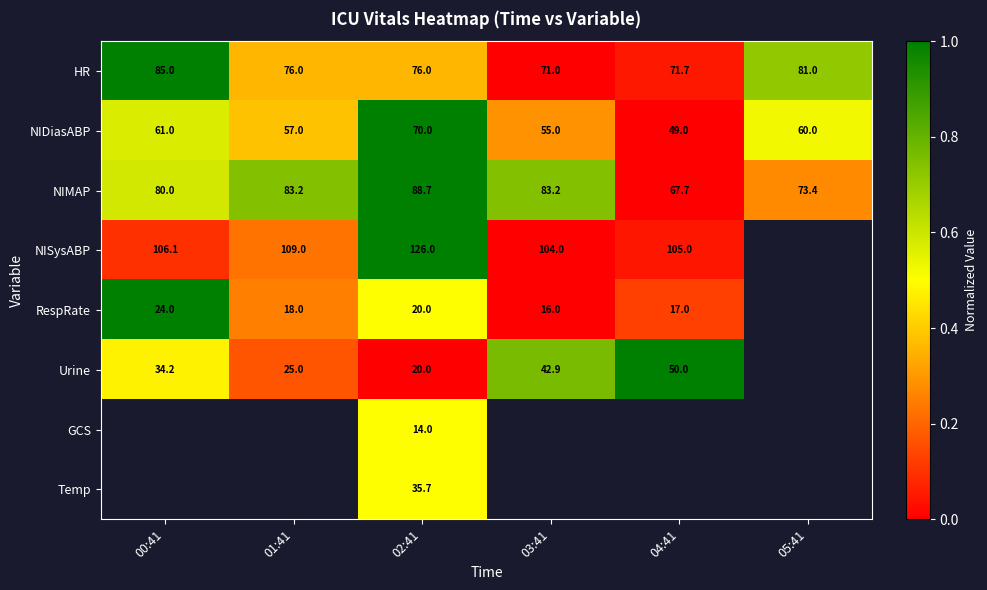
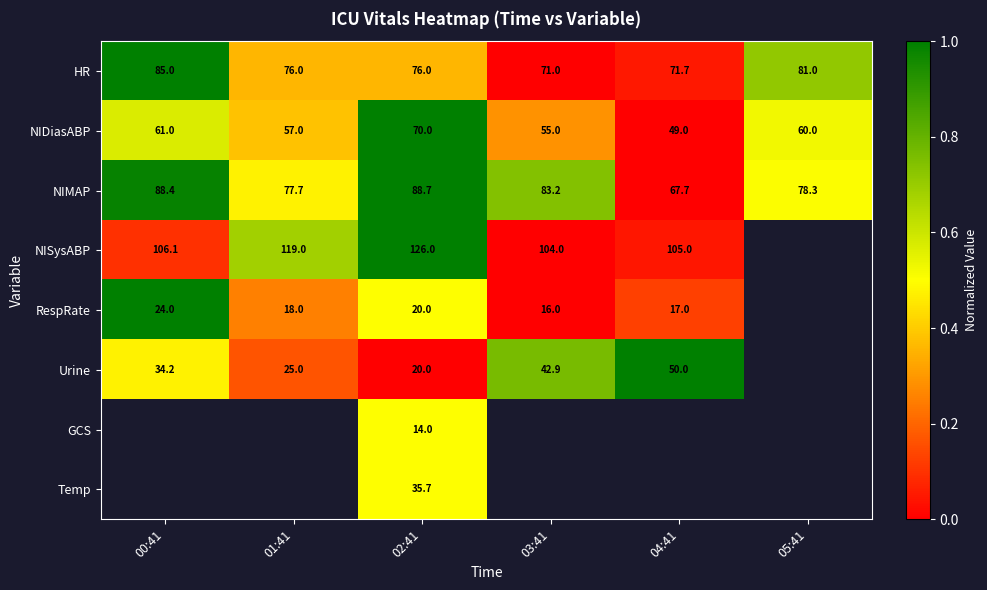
NIMAP, 00:41: 80.0 -> 88.4
NIMAP, 01:41: 83.2 -> 77.7
NIMAP, 05:41: 73.4 -> 78.3
NISysABP, 01:41: 109.0 -> 119.0
